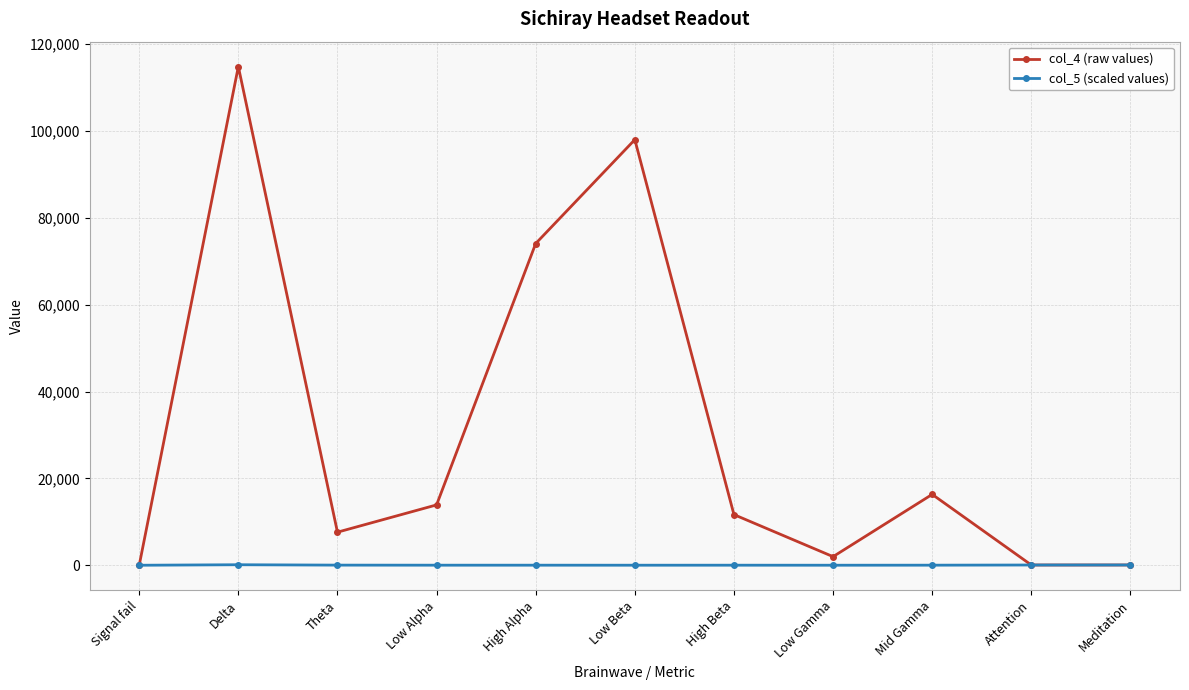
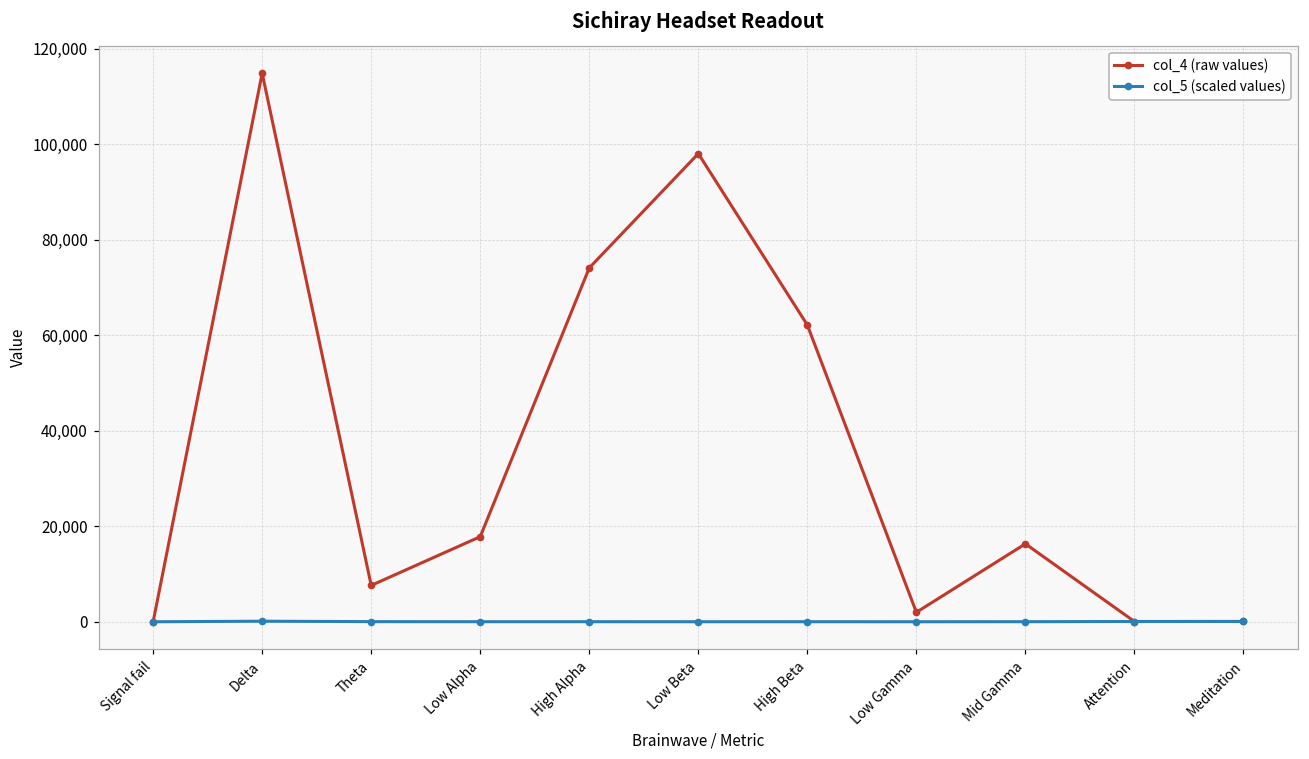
col_4 (raw values), Low Alpha: 14,000 -> 18,000
col_4 (raw values), High Beta: 12,000 -> 62,000
